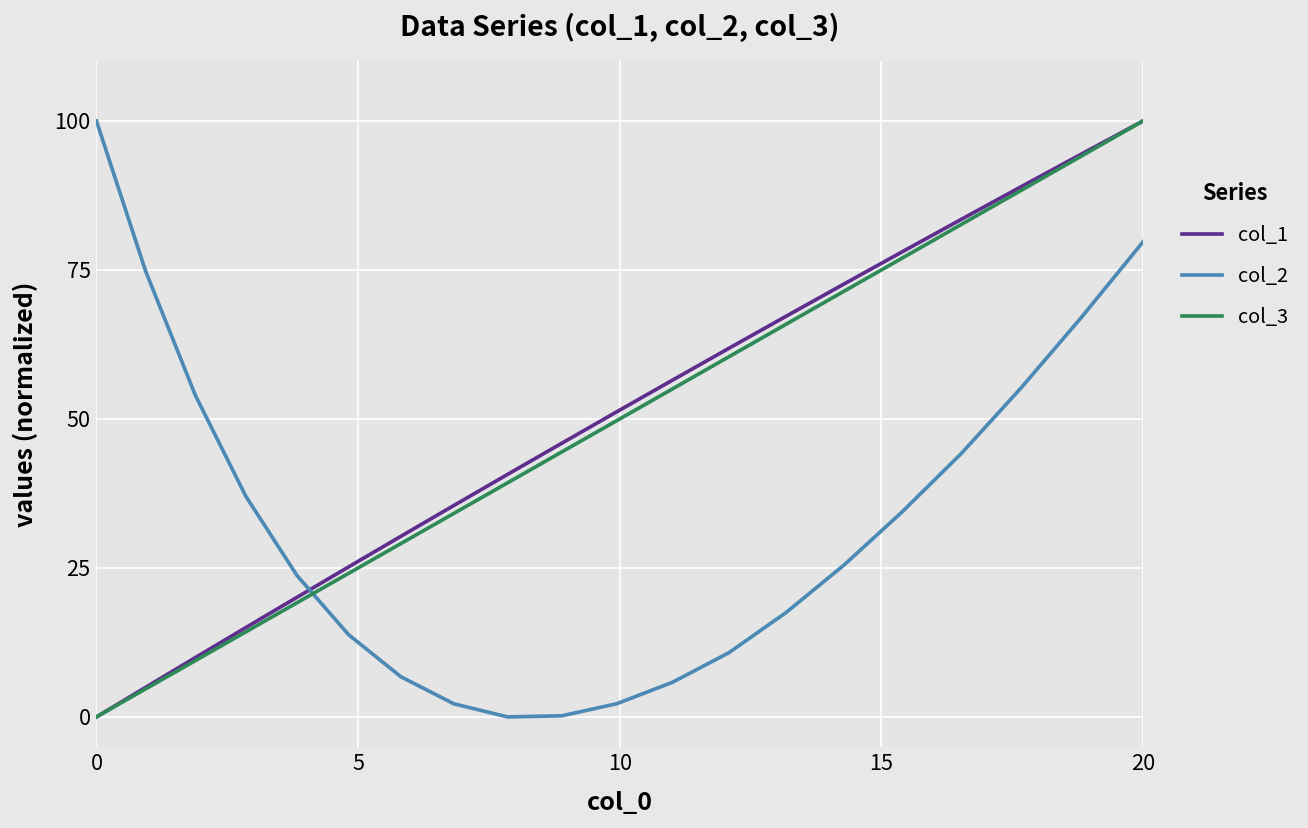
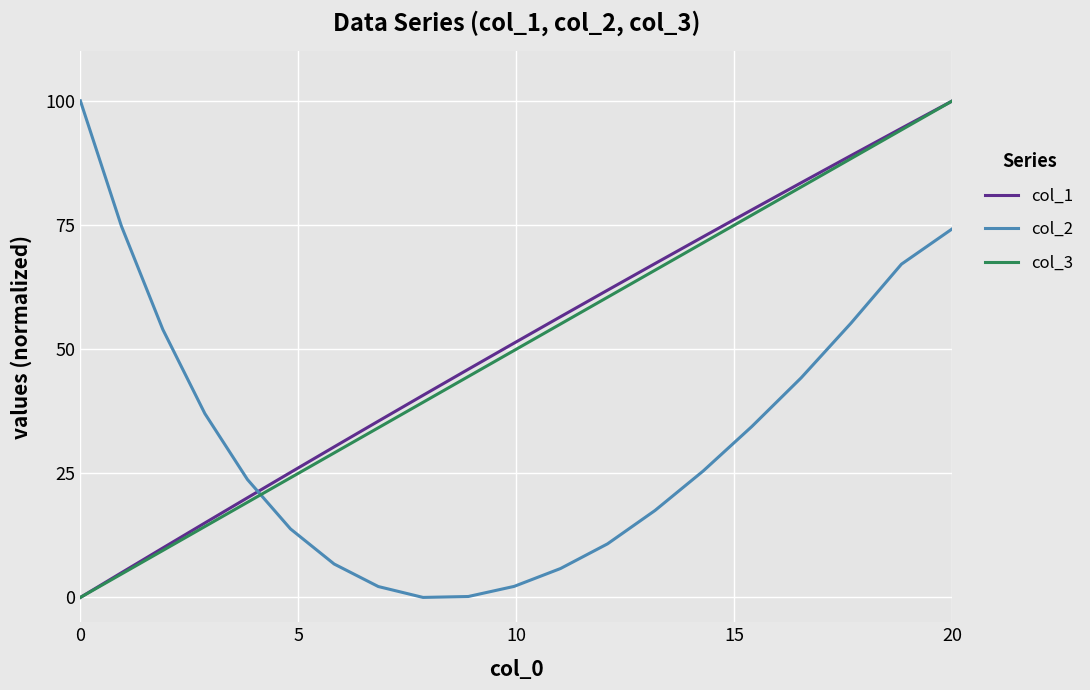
col_2, 20: 80 -> 74
